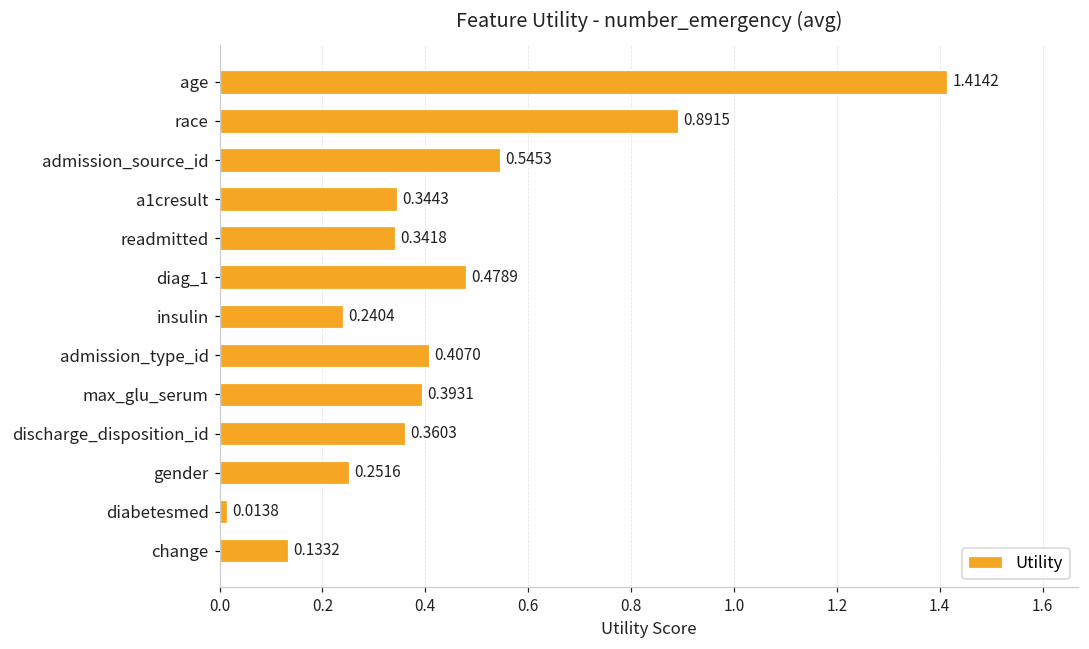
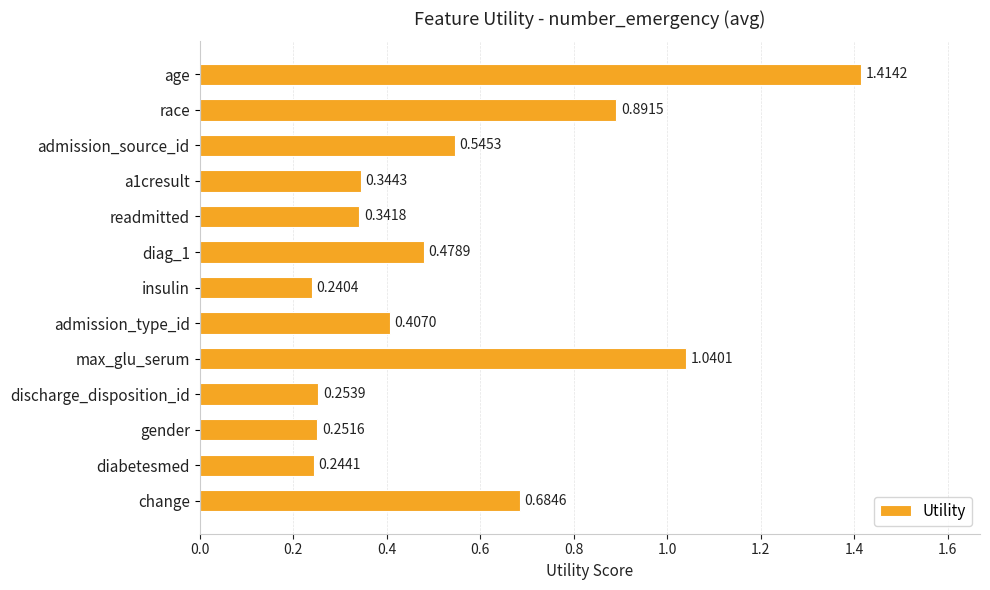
max_glu_serum: 0.3931 -> 1.0401
discharge_disposition_id: 0.3603 -> 0.2539
diabetesmed: 0.0138 -> 0.2441
change: 0.1332 -> 0.6846
